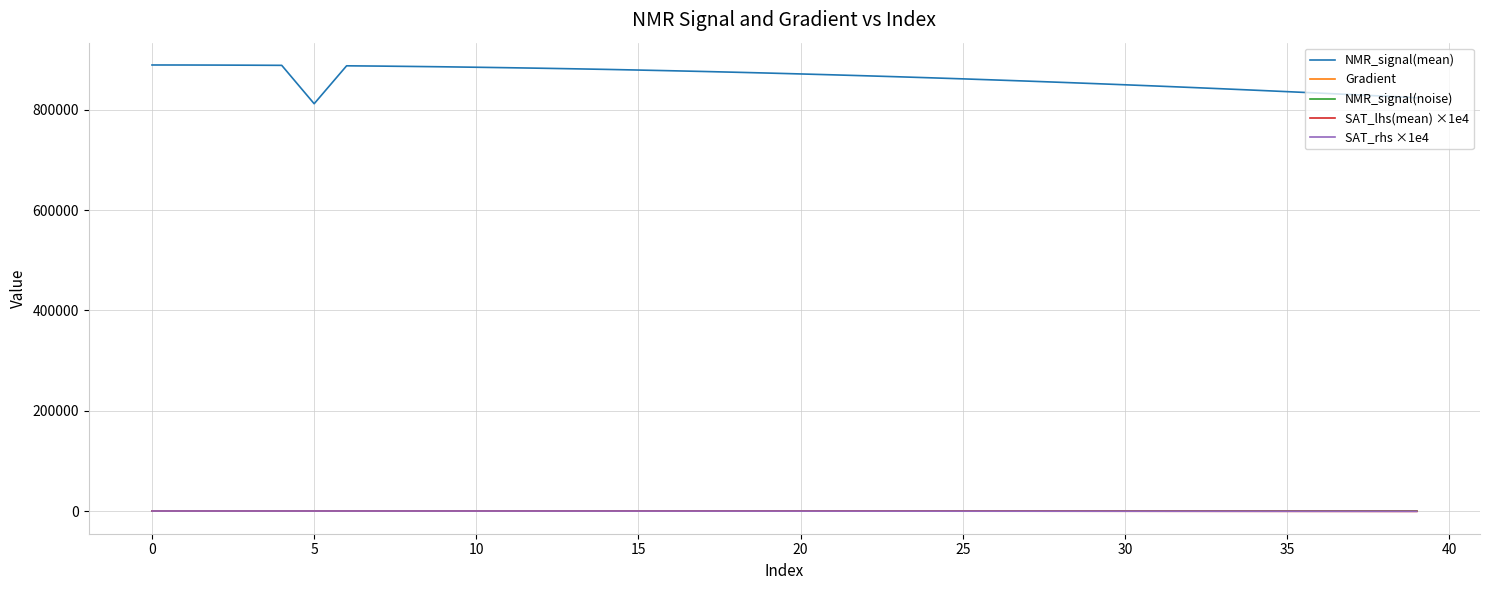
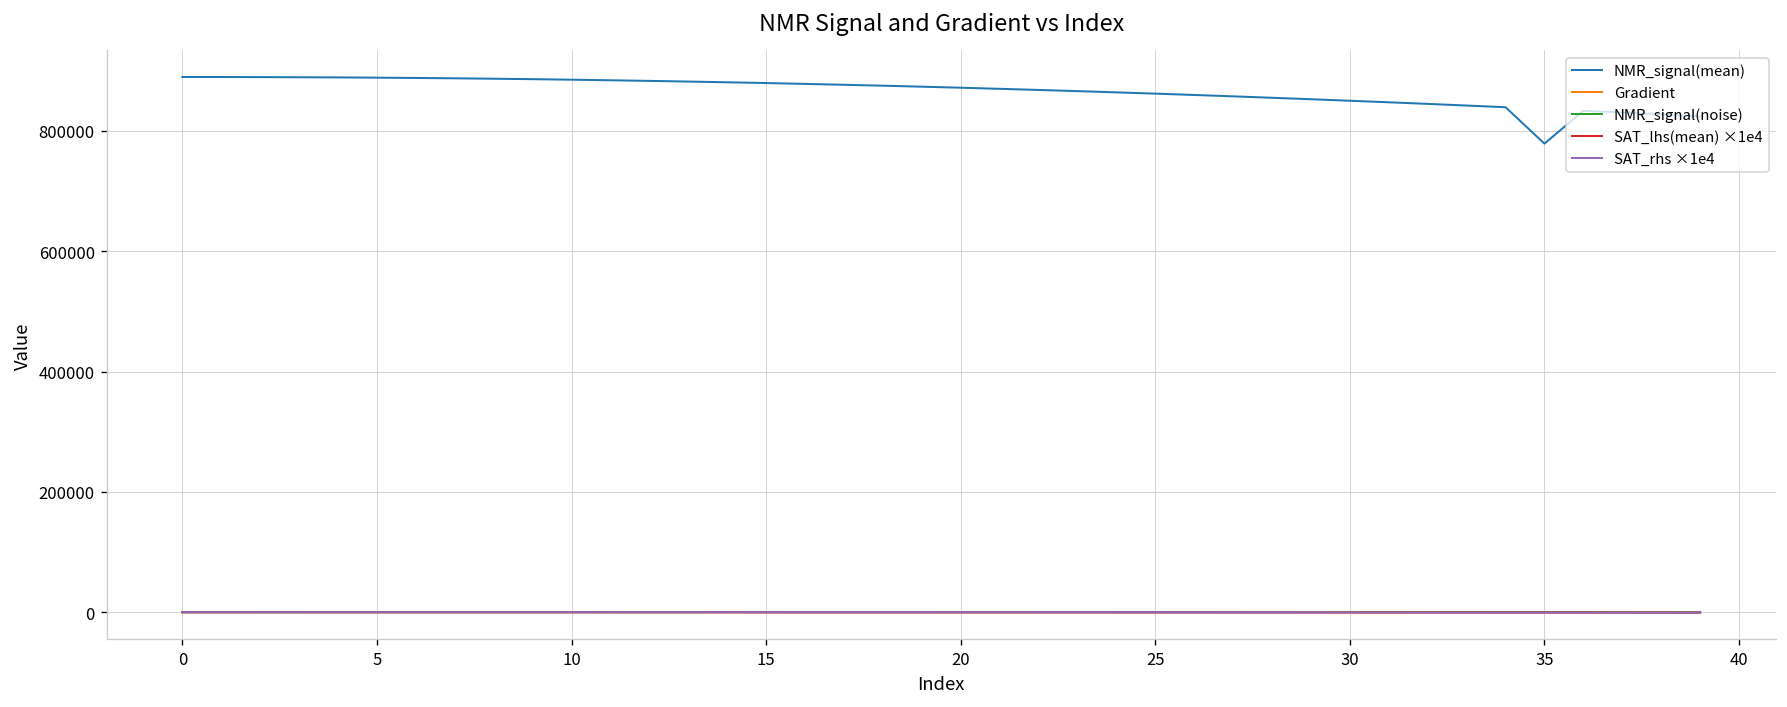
NMR_signal(mean), 5: 810000 -> 890000
NMR_signal(mean), 35: 840000 -> 780000
